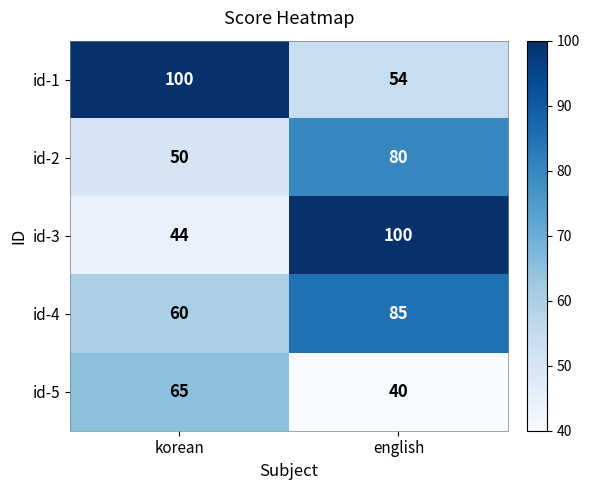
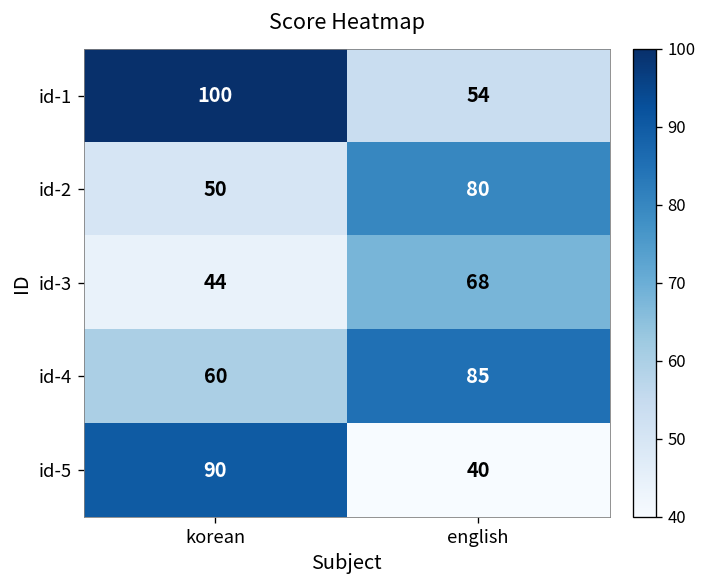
id-3, english: 100 -> 68
id-5, korean: 65 -> 90
